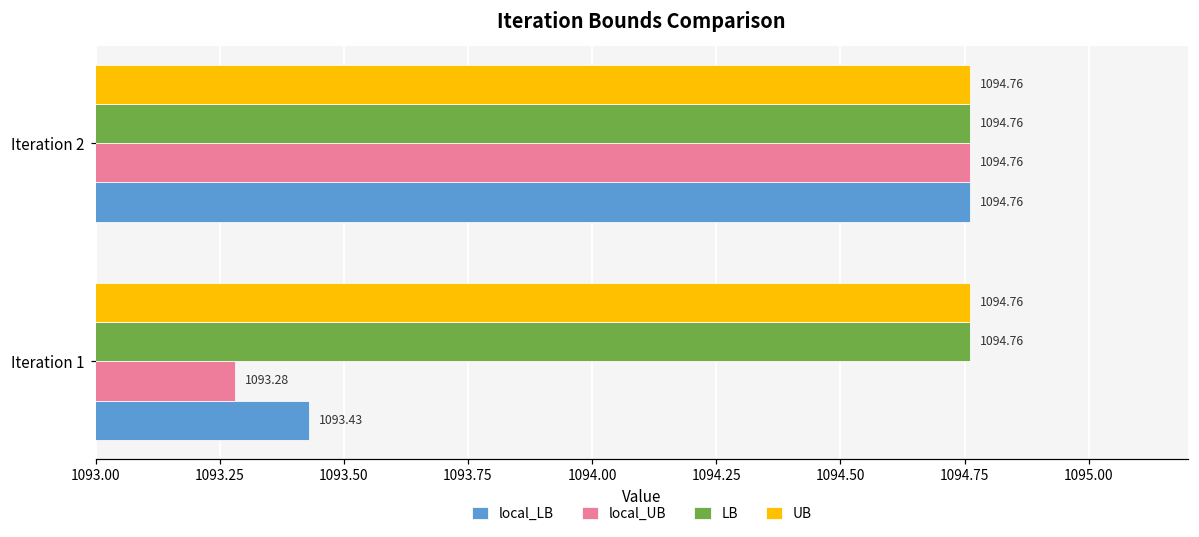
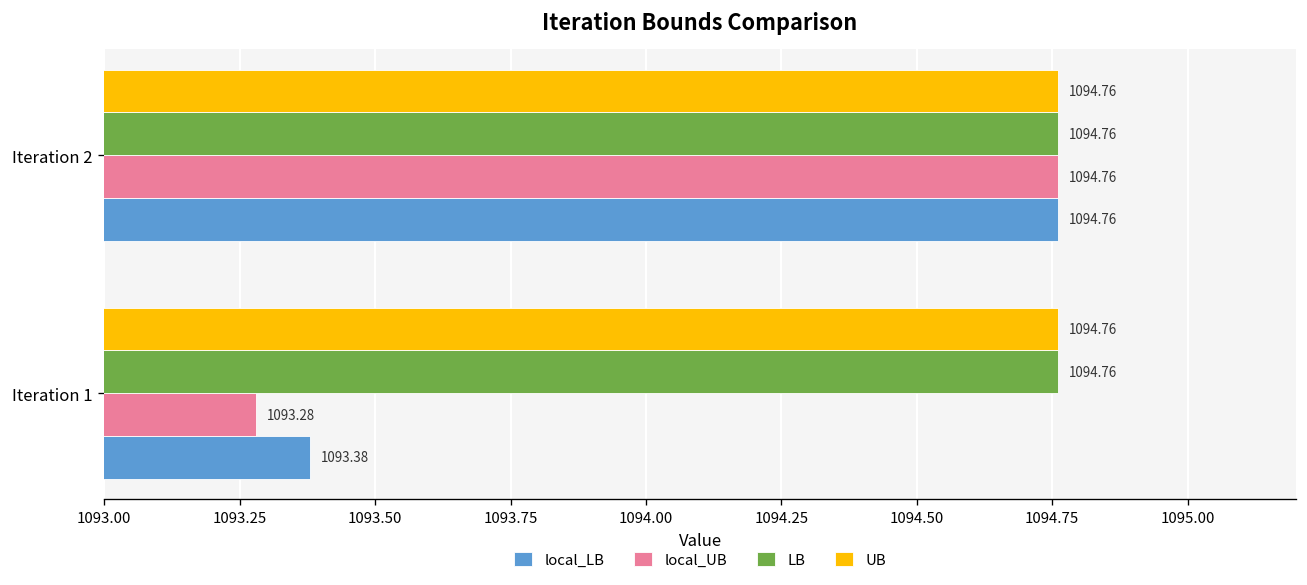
local_LB, Iteration 1: 1093.43 -> 1093.38
